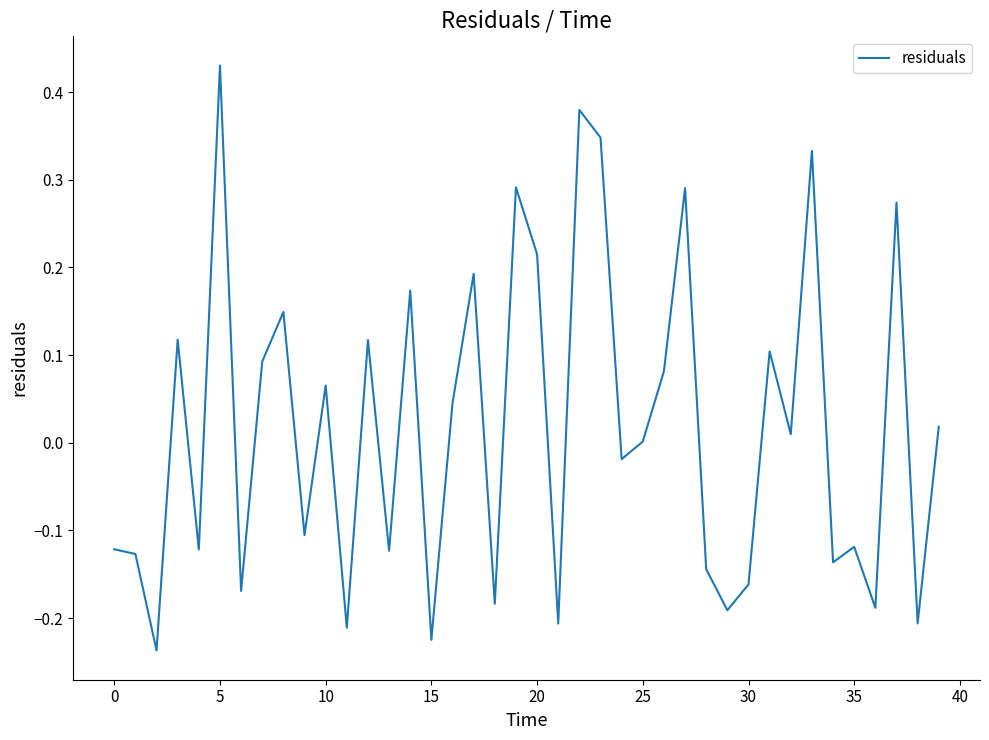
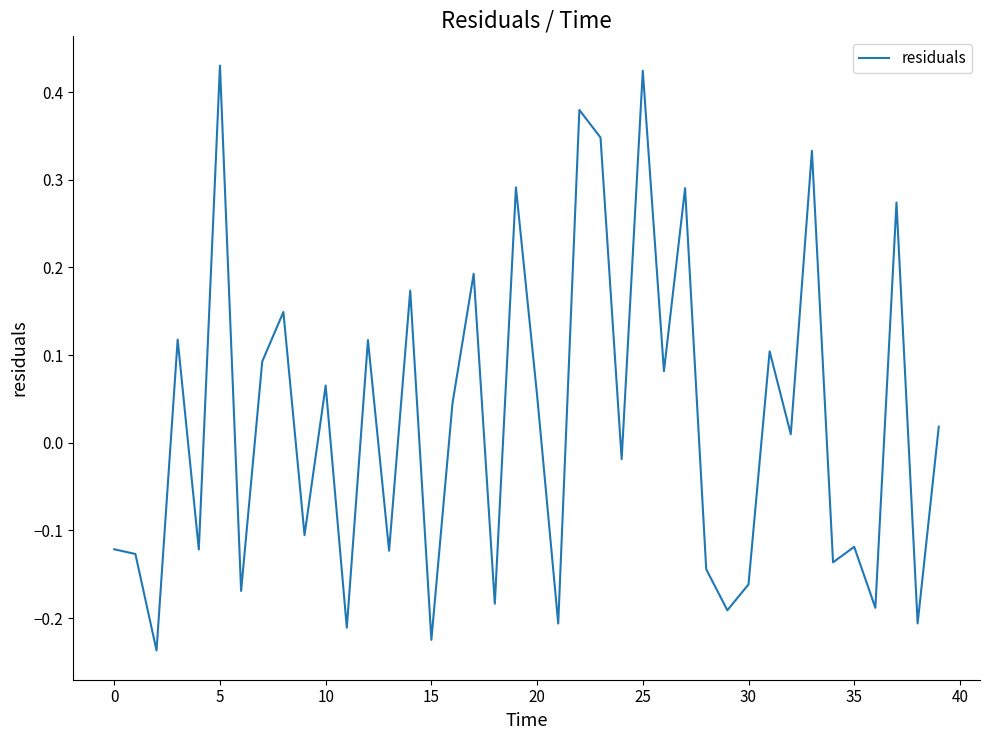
20: 0.22 -> 0.05
25: 0.00 -> 0.42
